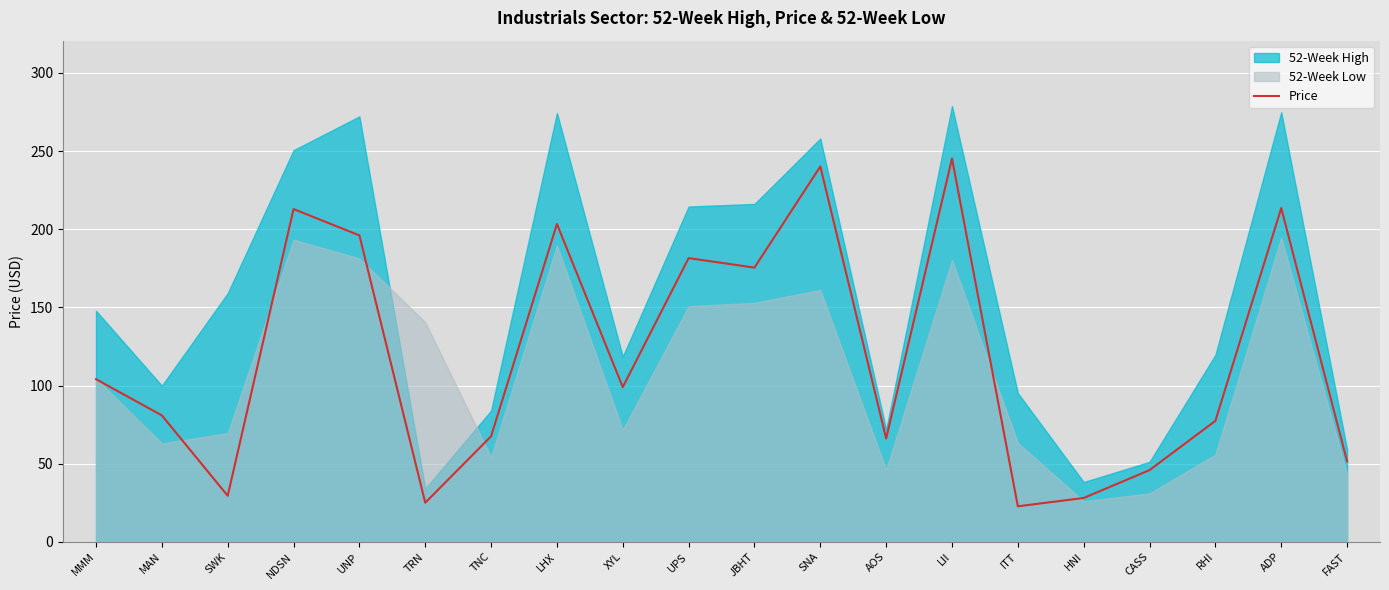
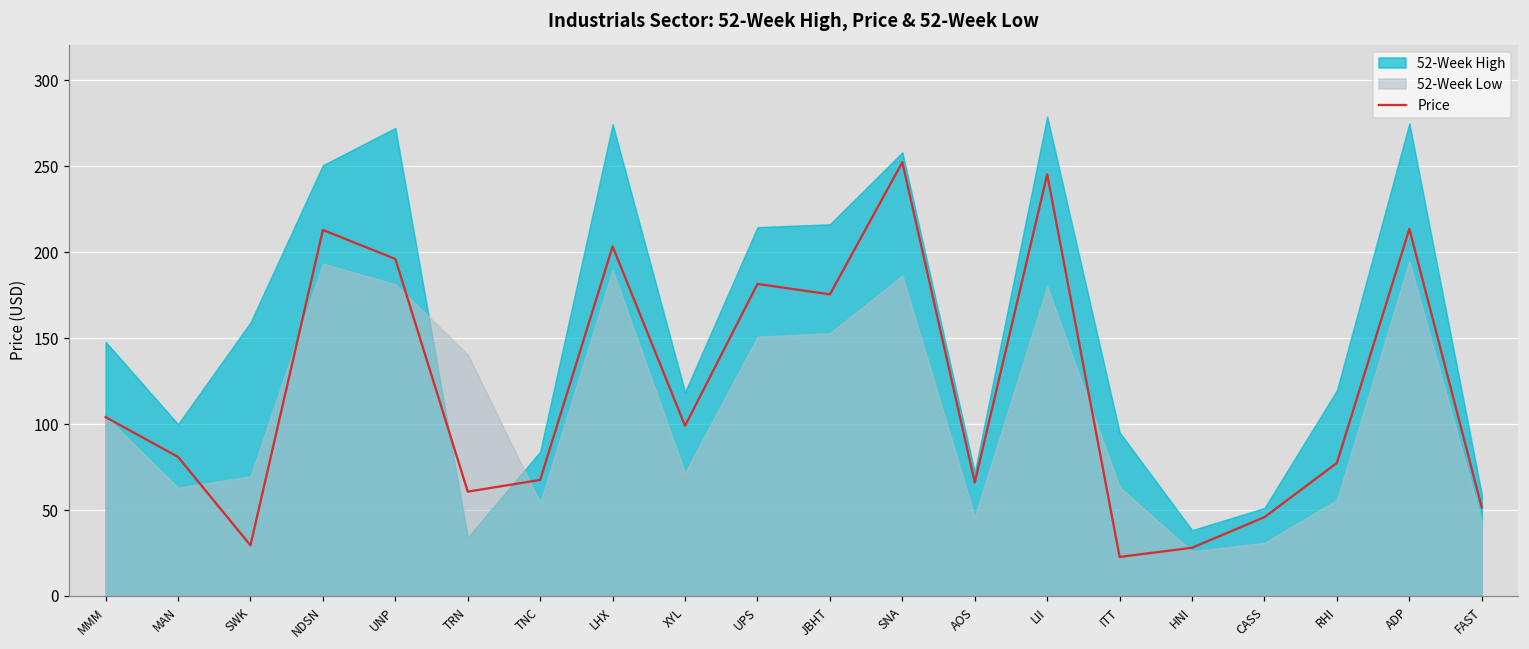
Price, TRN: 25 -> 61
Price, SNA: 240 -> 252
52-Week Low, SNA: 161 -> 186
